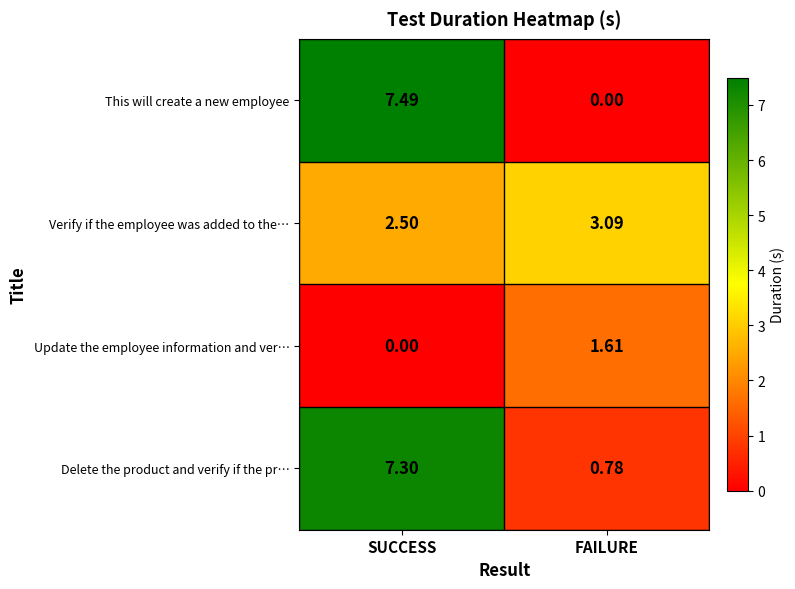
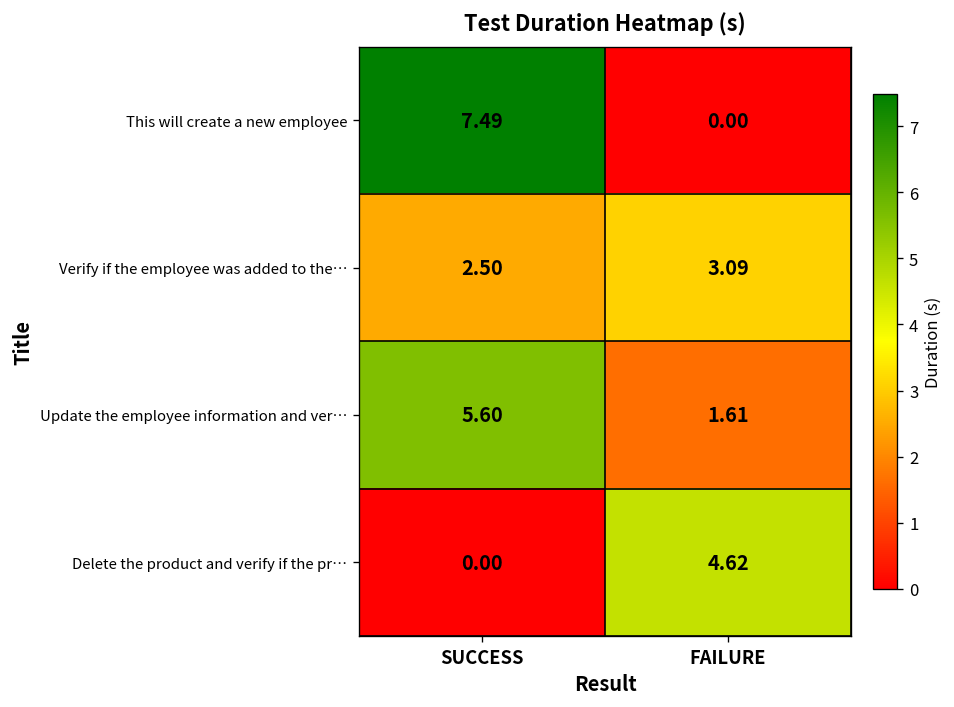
Update the employee information and ver…, SUCCESS: 0.00 -> 5.60
Delete the product and verify if the pr…, SUCCESS: 7.30 -> 0.00
Delete the product and verify if the pr…, FAILURE: 0.78 -> 4.62
